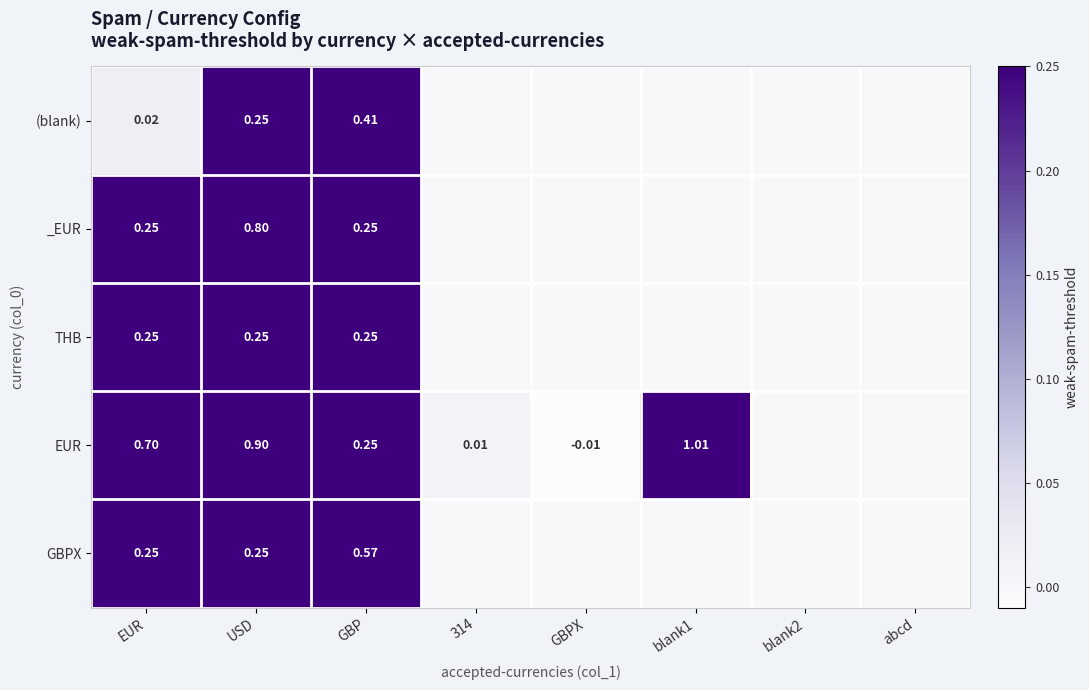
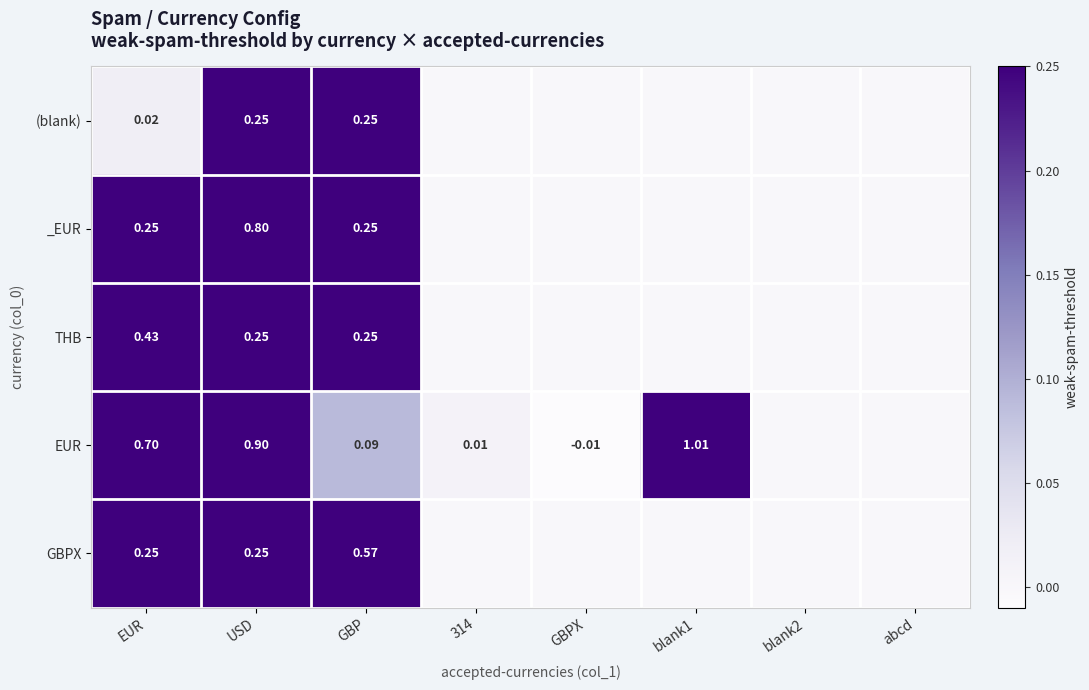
(blank), GBP: 0.41 -> 0.25
THB, EUR: 0.25 -> 0.43
EUR, GBP: 0.25 -> 0.09
